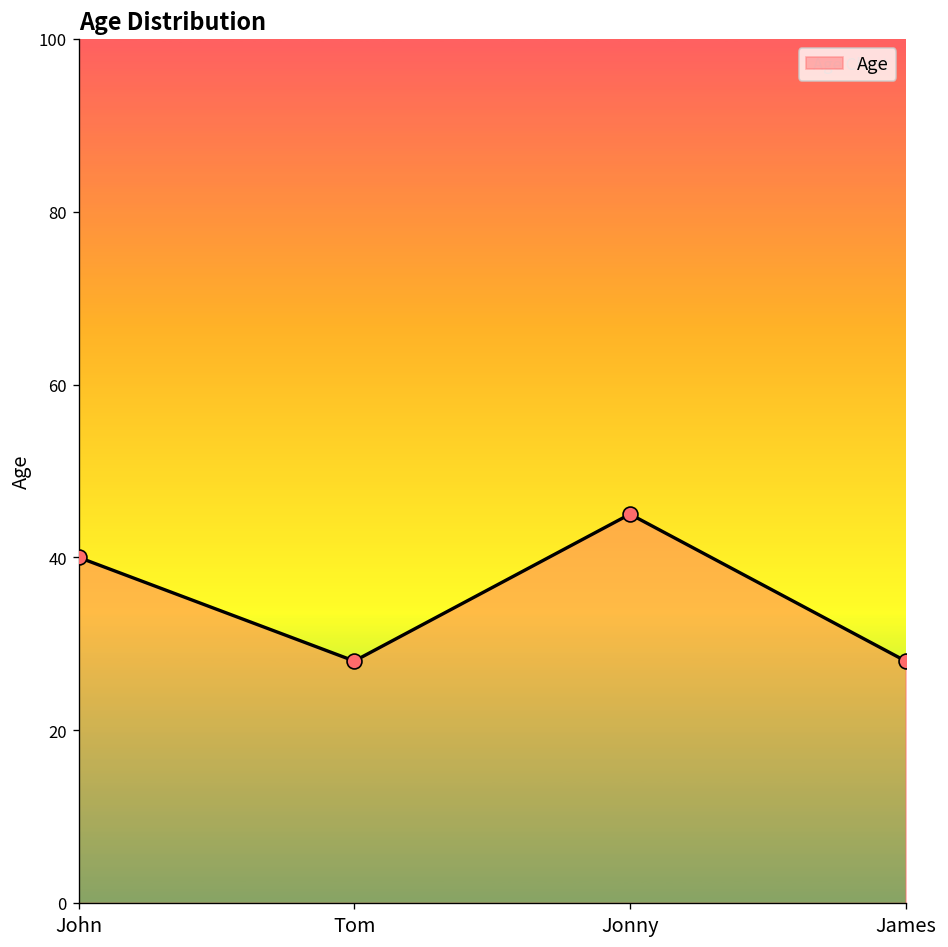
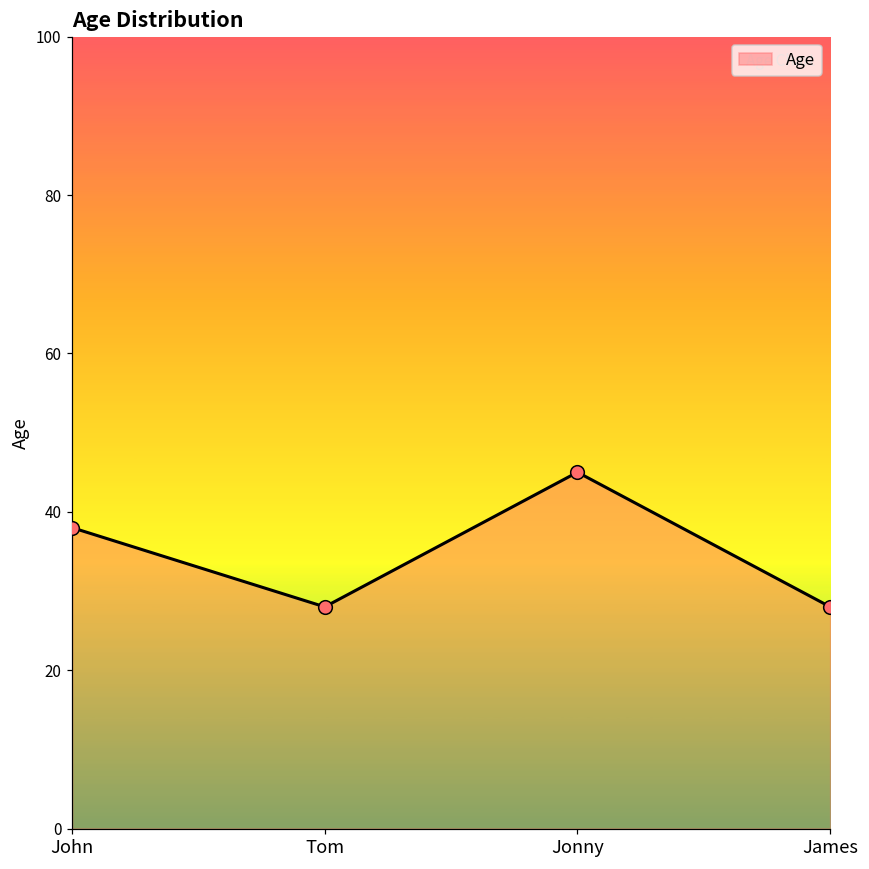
John: 40 -> 38
